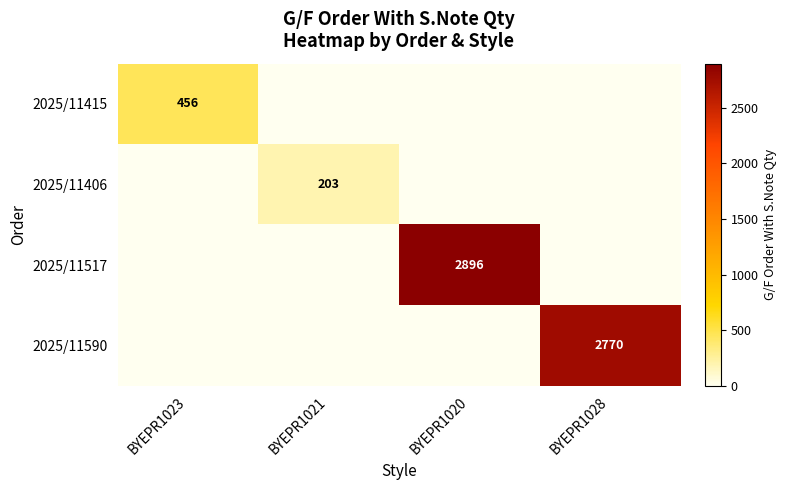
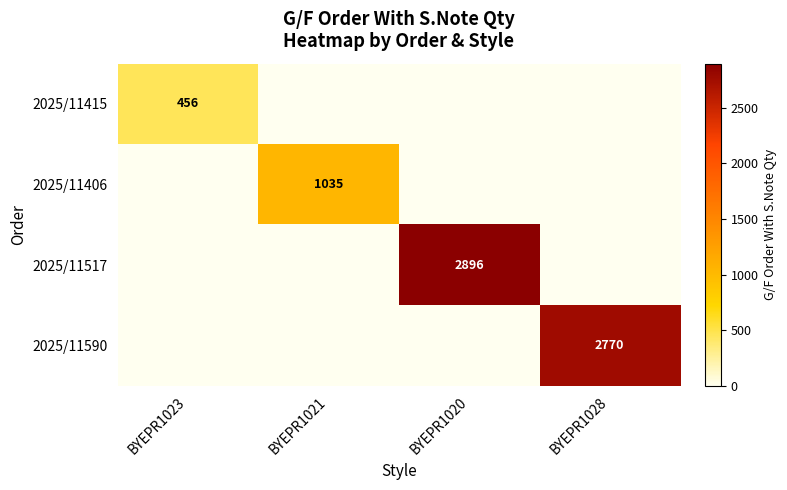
2025/11406, BYEPR1021: 203 -> 1035
